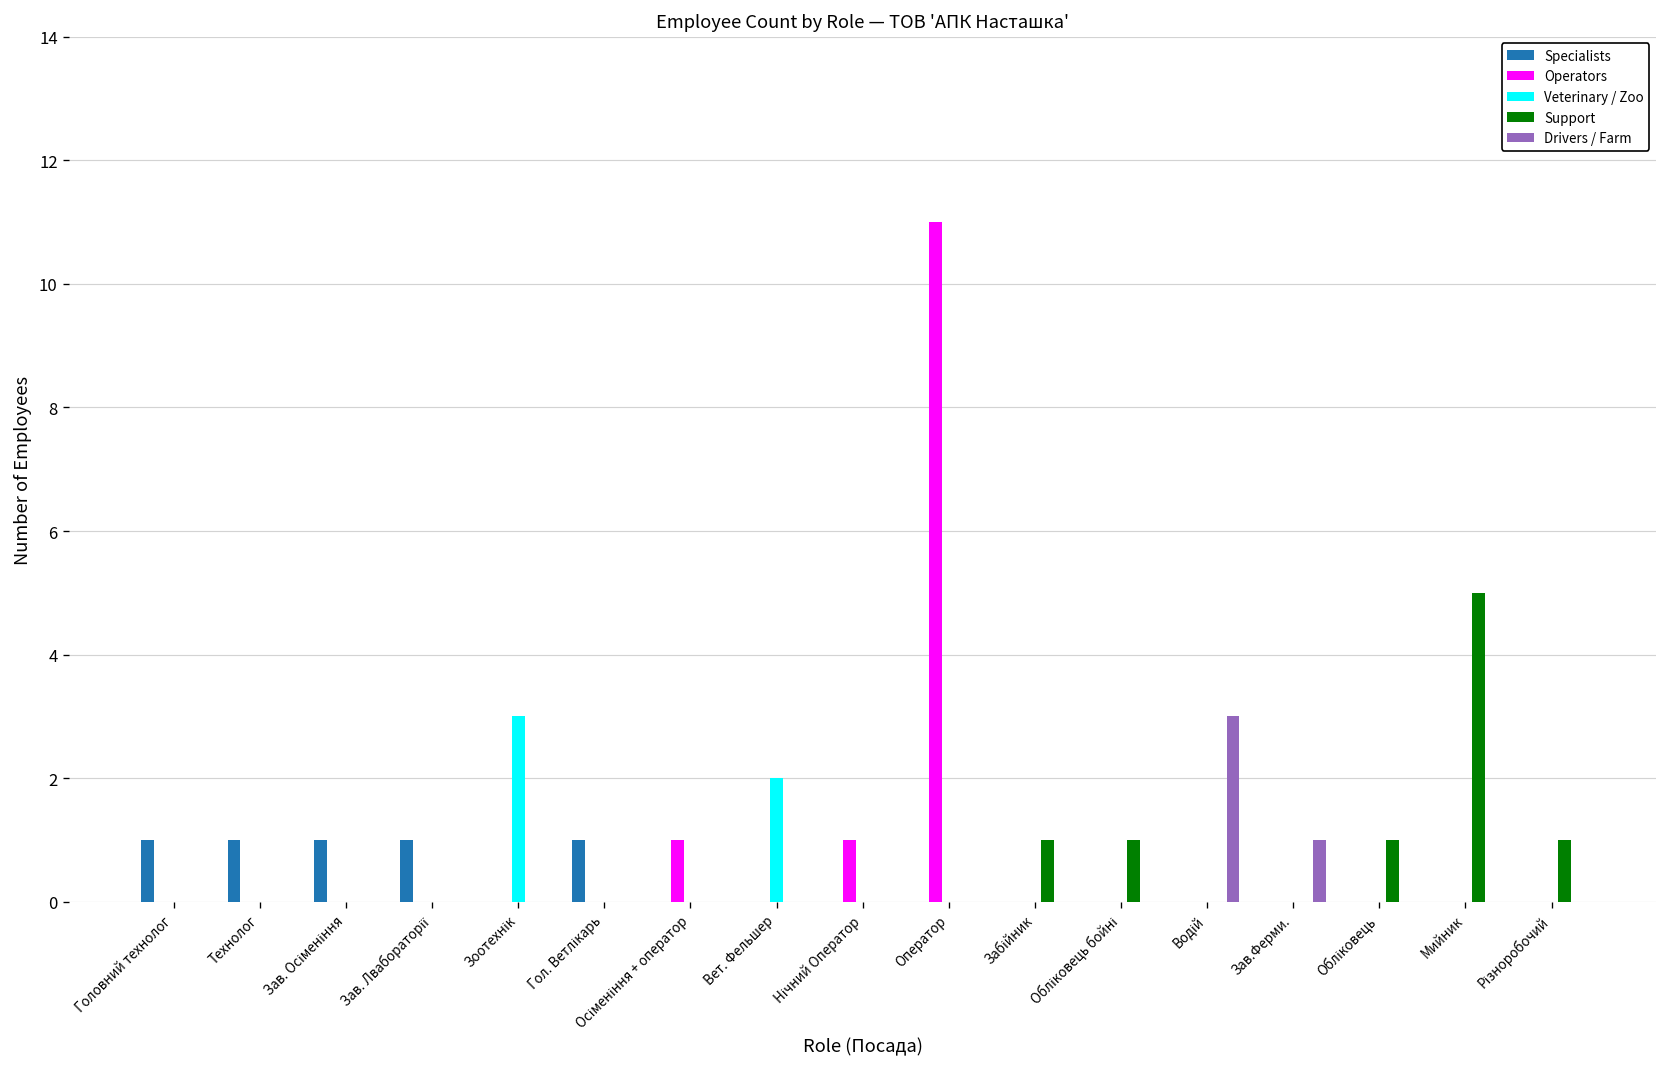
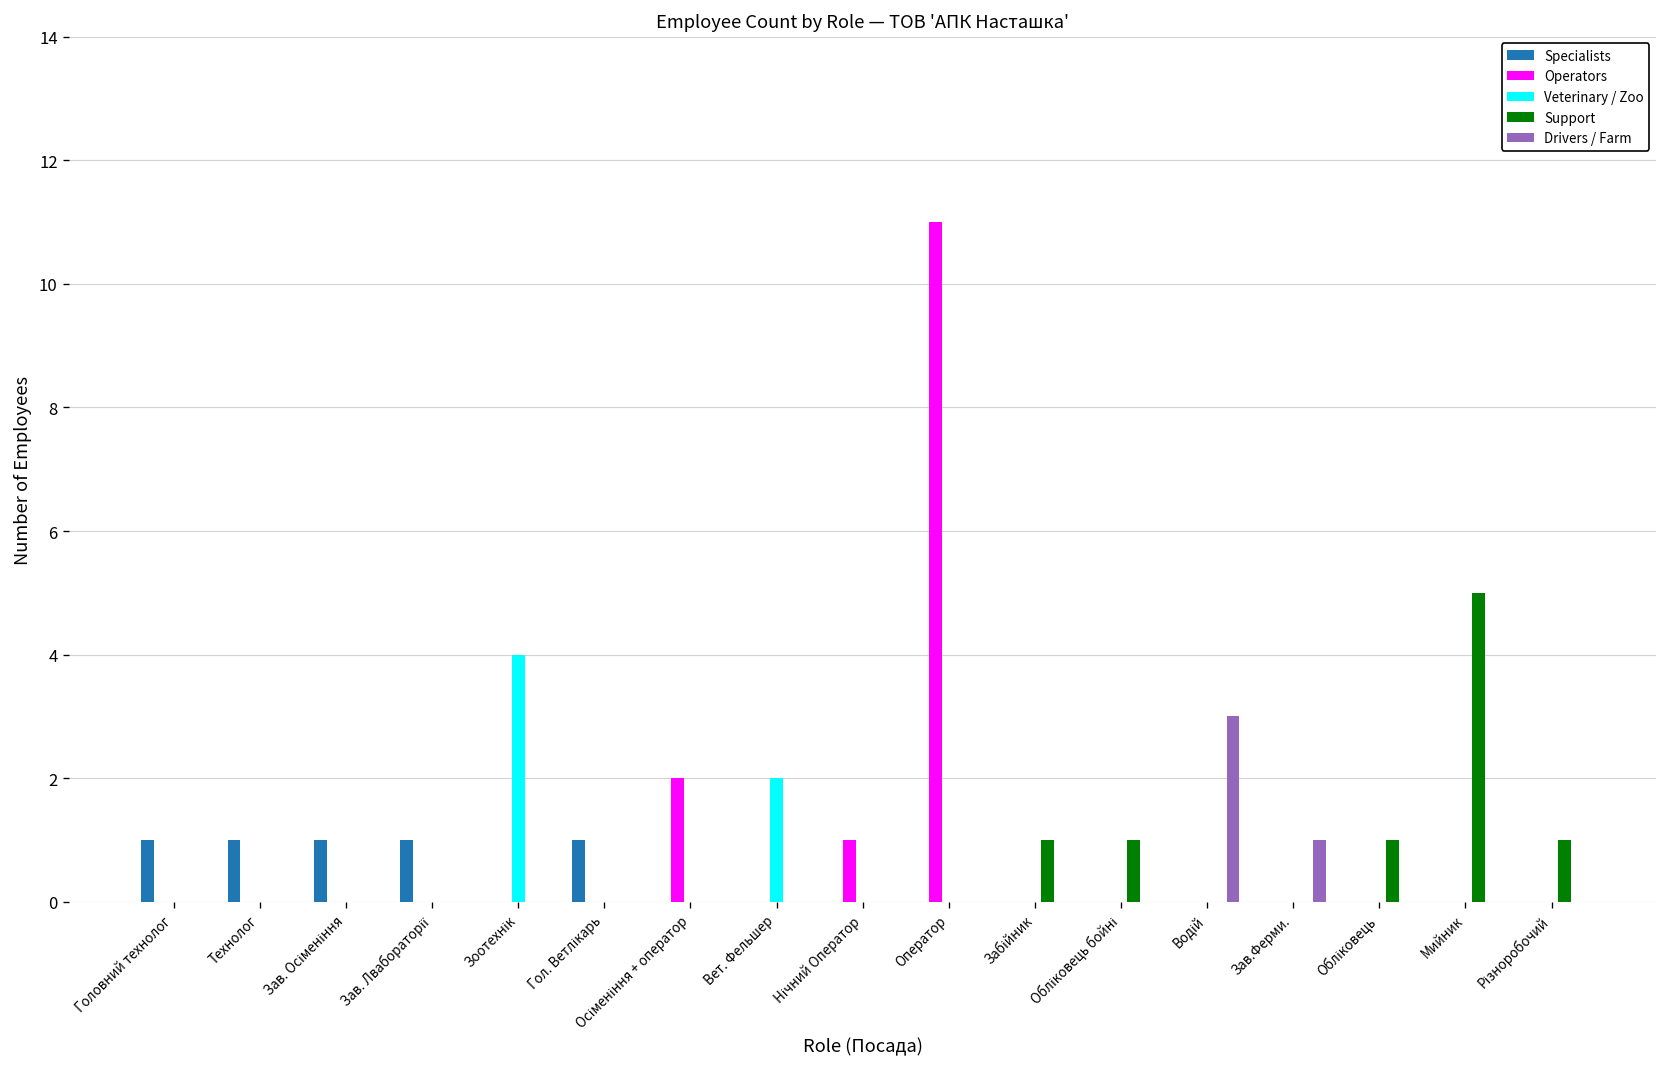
Veterinary / Zoo, Зоотехнік: 3 -> 4
Operators, Осіменіння + оператор: 1 -> 2
